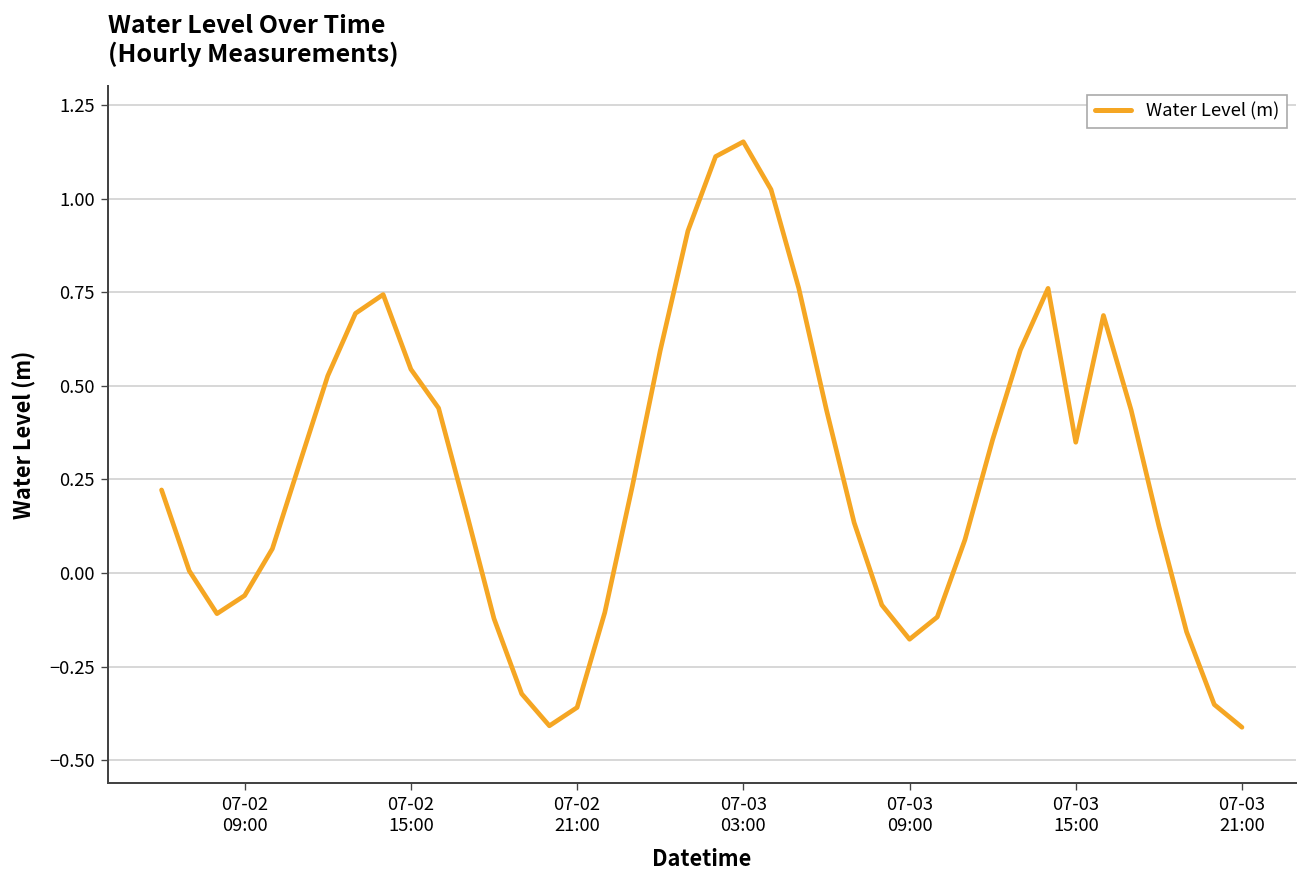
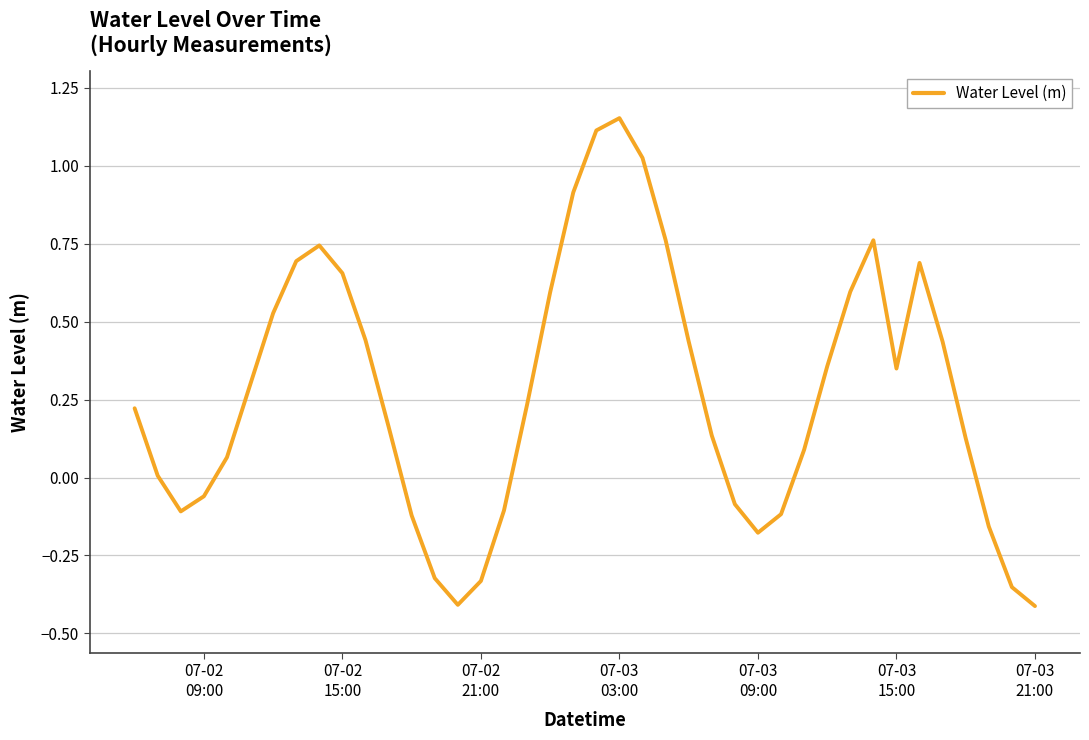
07-02 15:00: 0.54 -> 0.66
07-02 21:00: -0.36 -> -0.33
